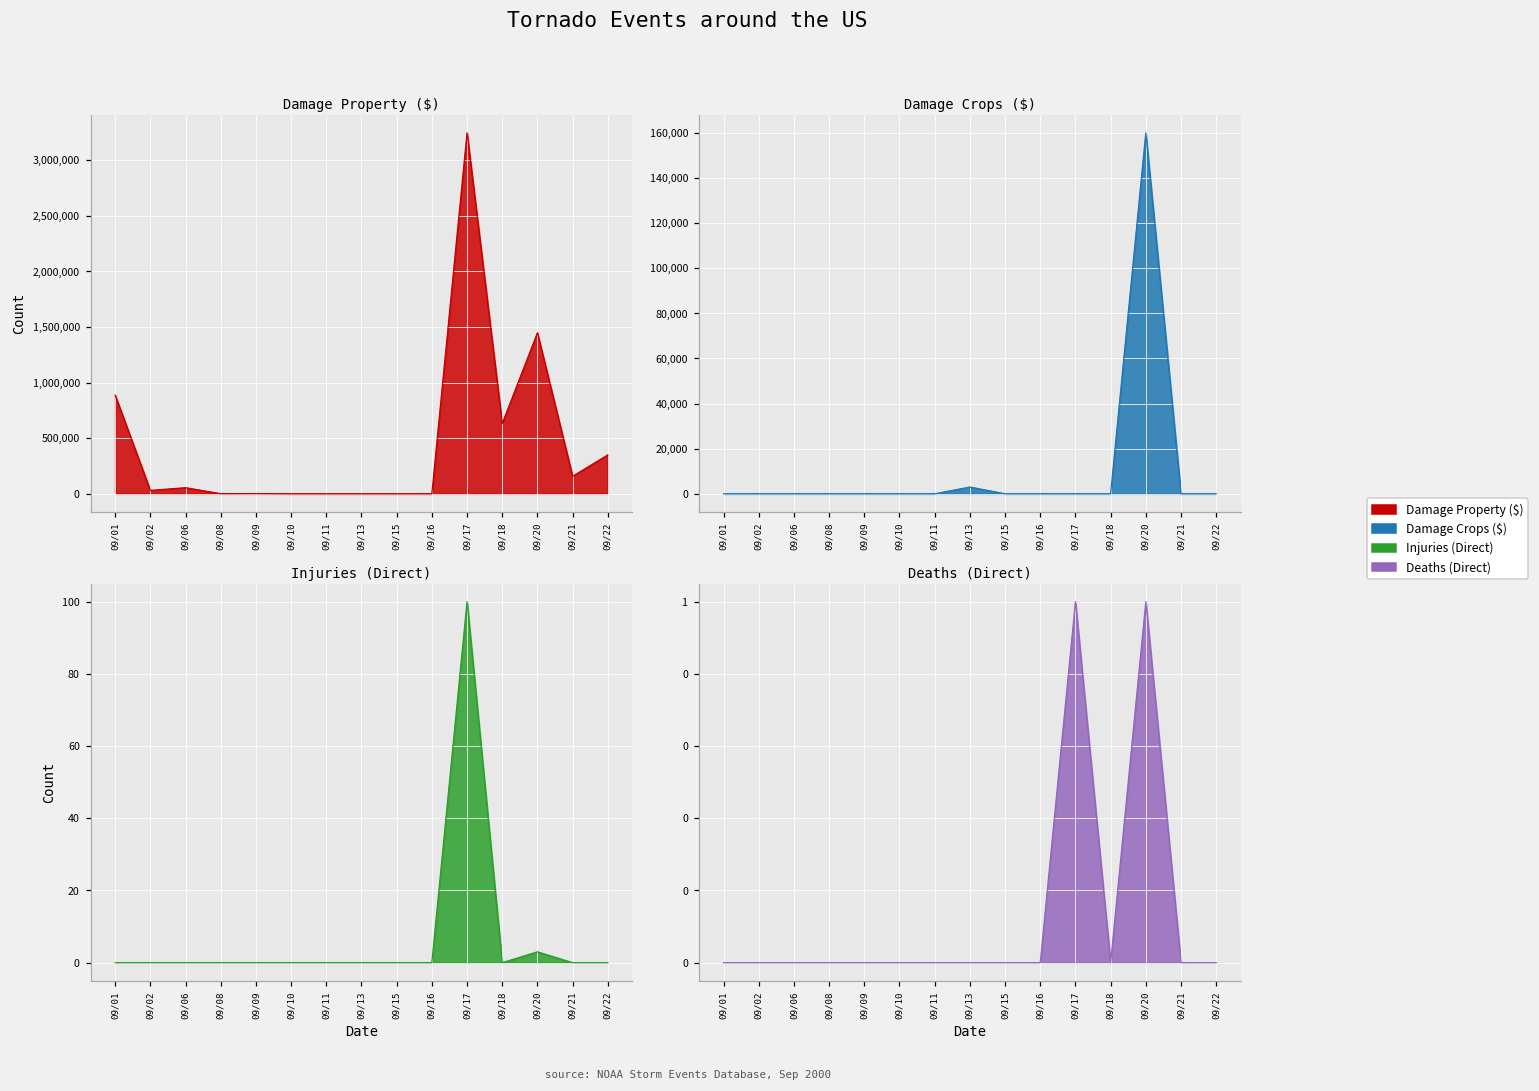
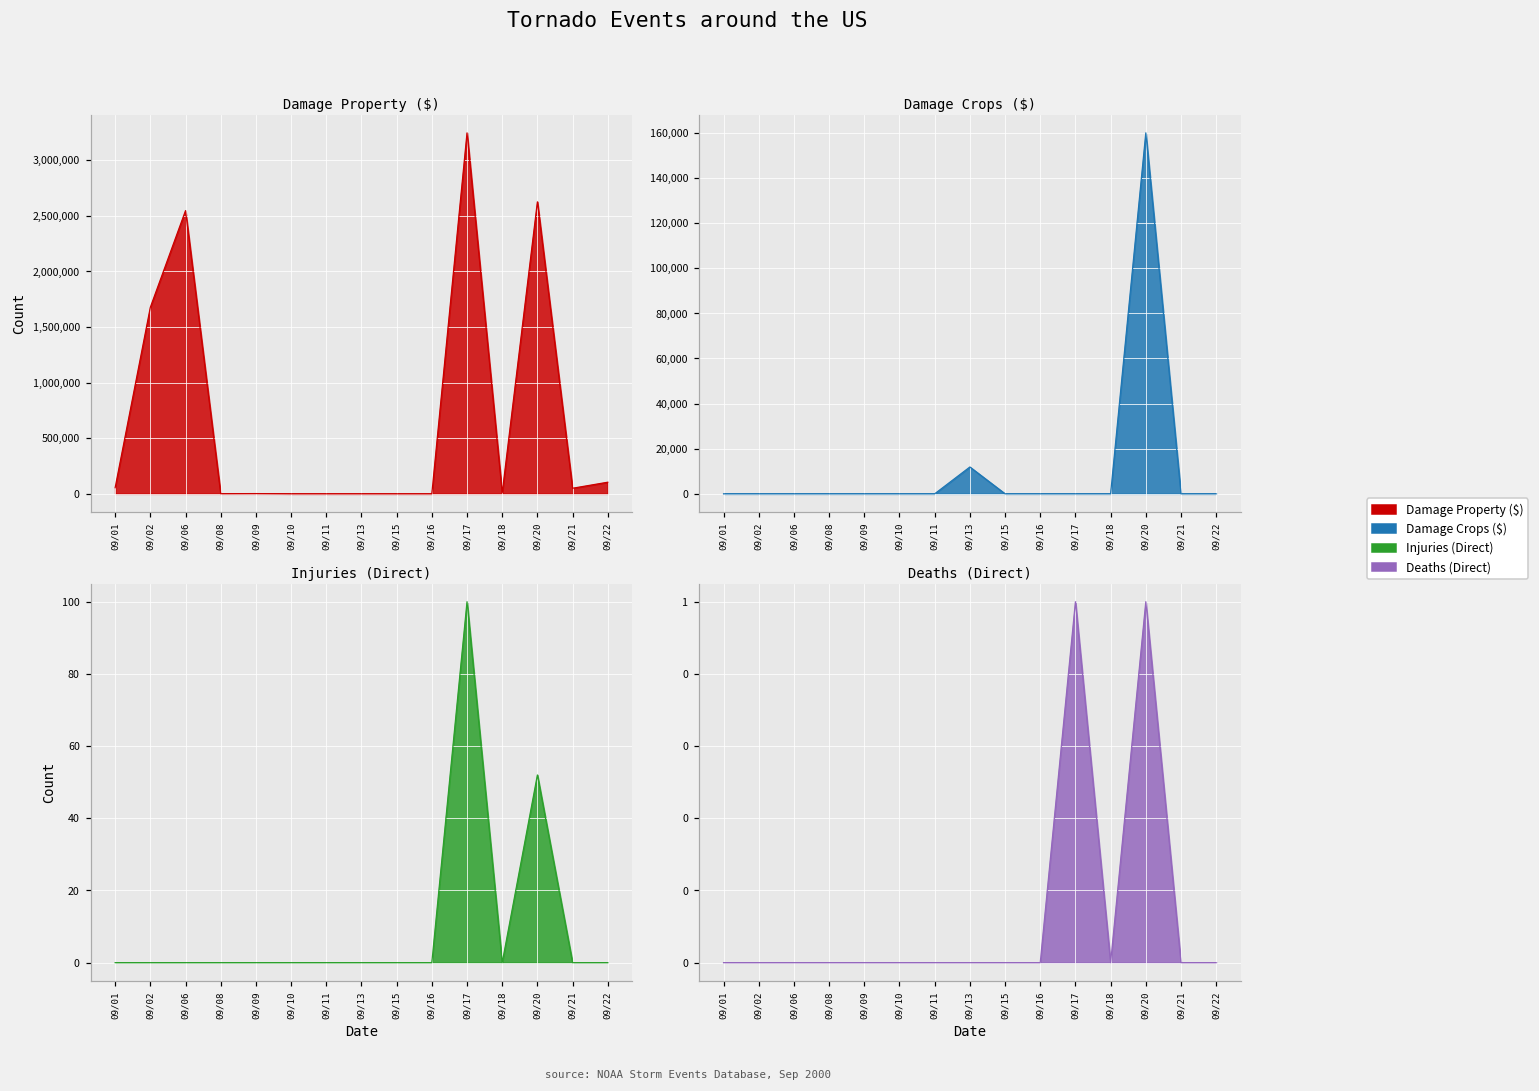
Damage Property ($), 09/01: 890,000 -> 60,000
Damage Property ($), 09/02: 30,000 -> 1,680,000
Damage Property ($), 09/06: 60,000 -> 2,550,000
Damage Property ($), 09/18: 630,000 -> 10,000
Damage Property ($), 09/20: 1,450,000 -> 2,630,000
Damage Property ($), 09/21: 160,000 -> 50,000
Damage Property ($), 09/22: 350,000 -> 100,000
Damage Crops ($), 09/13: 3,000 -> 12,000
Injuries (Direct), 09/20: 3 -> 52
